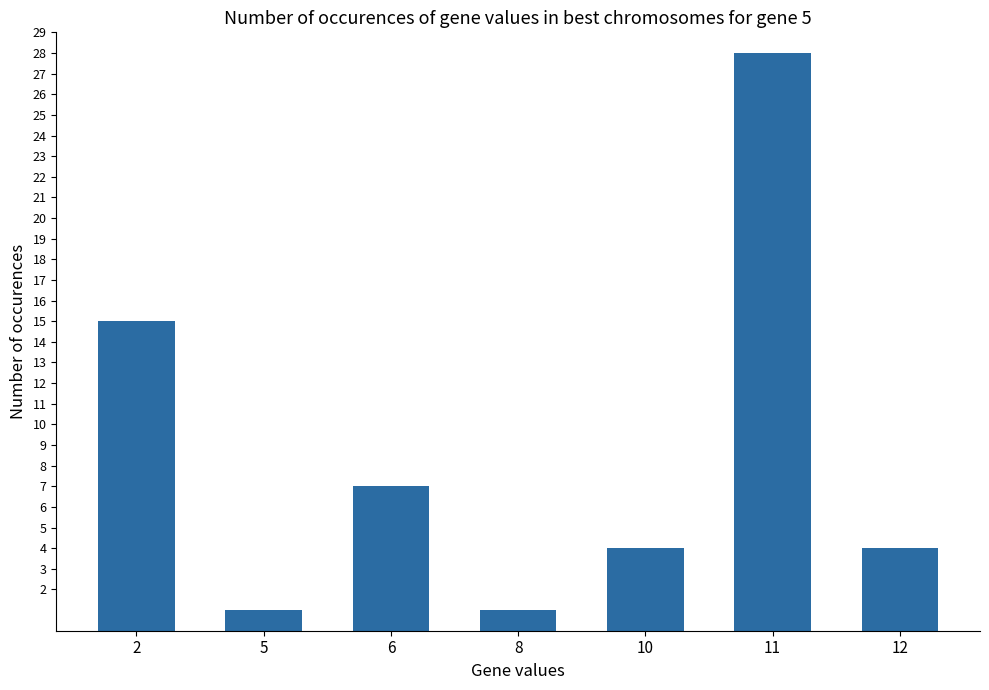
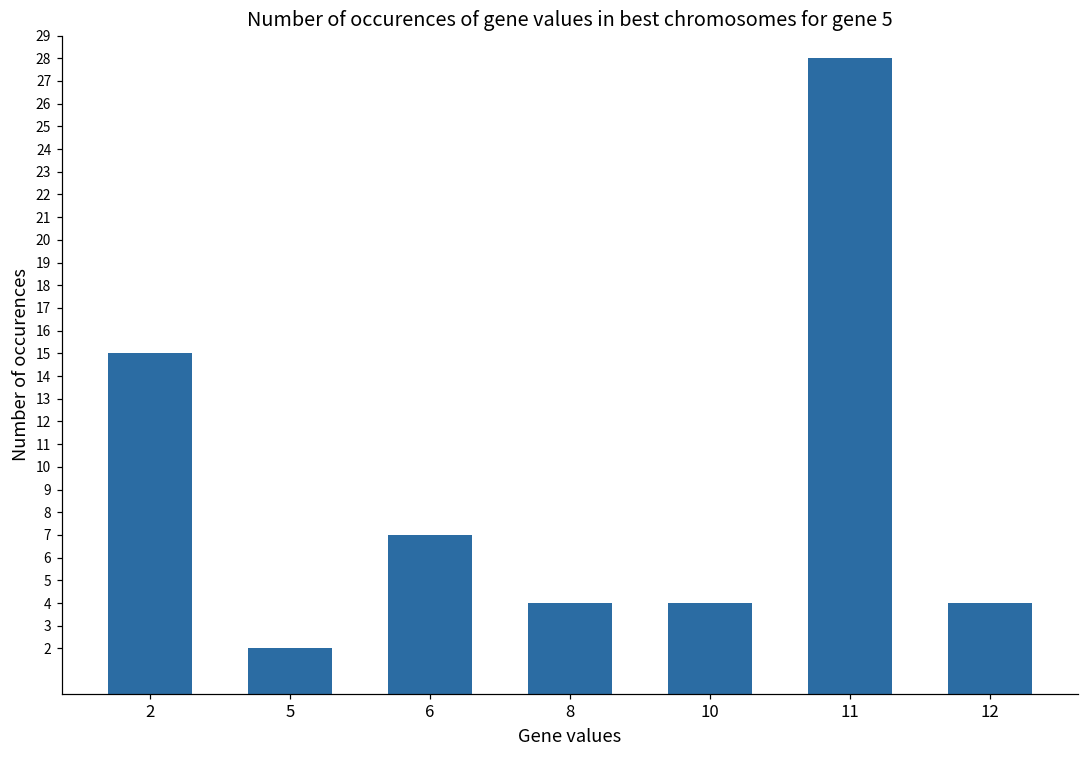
5: 1 -> 2
8: 1 -> 4
